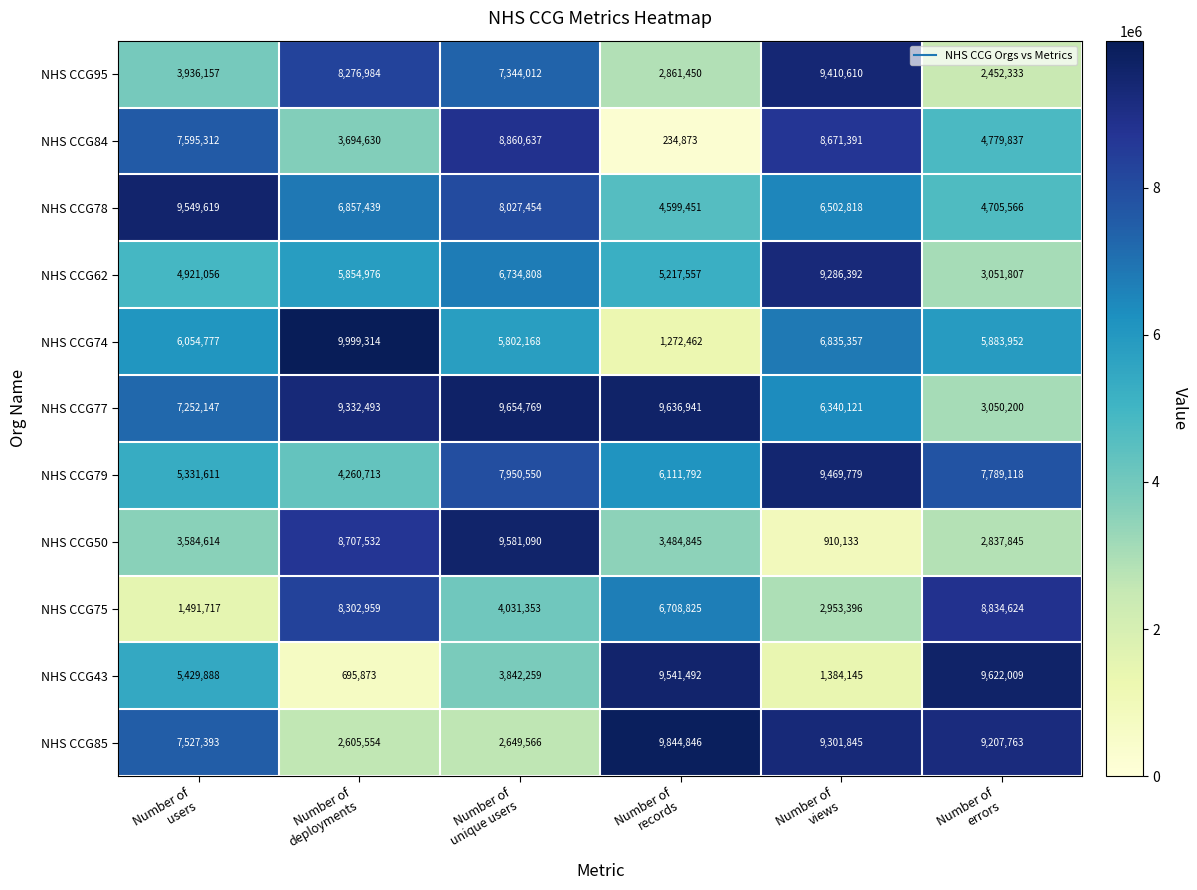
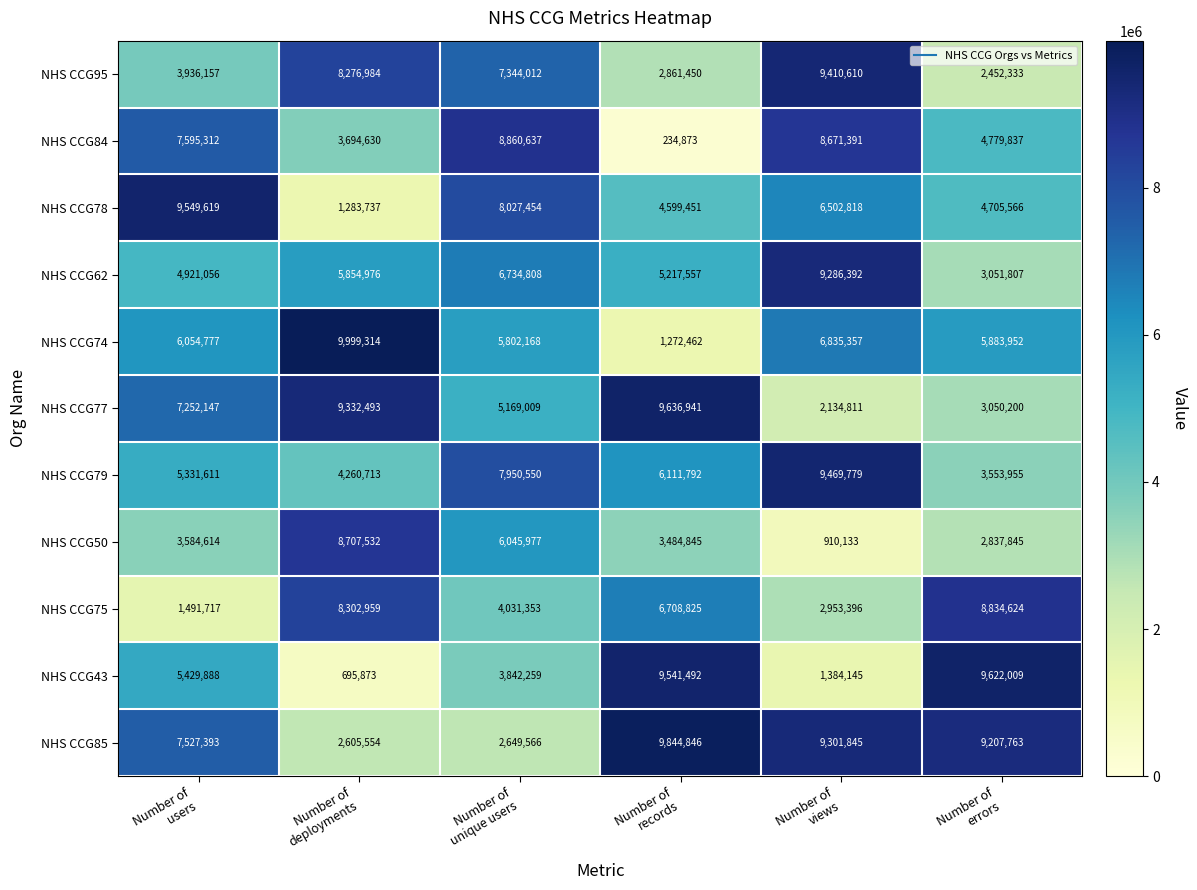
NHS CCG78, Number of deployments: 6,857,439 -> 1,283,737
NHS CCG77, Number of unique users: 9,654,769 -> 5,169,009
NHS CCG77, Number of views: 6,340,121 -> 2,134,811
NHS CCG79, Number of errors: 7,789,118 -> 3,553,955
NHS CCG50, Number of unique users: 9,581,090 -> 6,045,977
